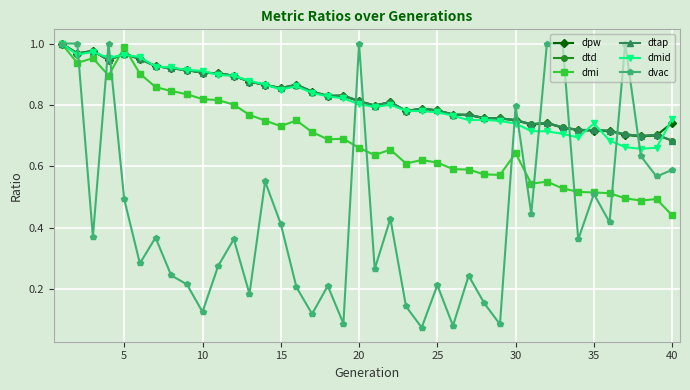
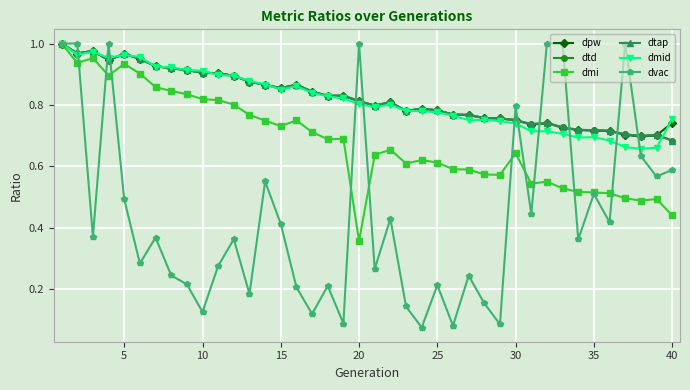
dmi, 5: 0.99 -> 0.93
dmi, 20: 0.66 -> 0.36
dmid, 35: 0.74 -> 0.69
